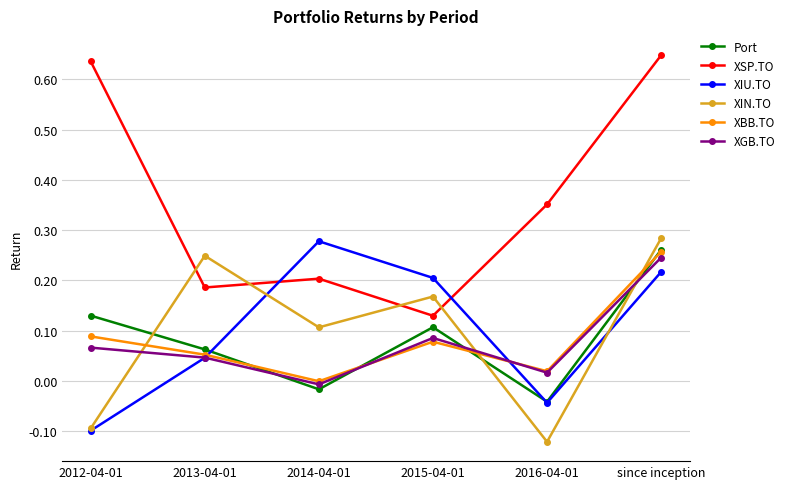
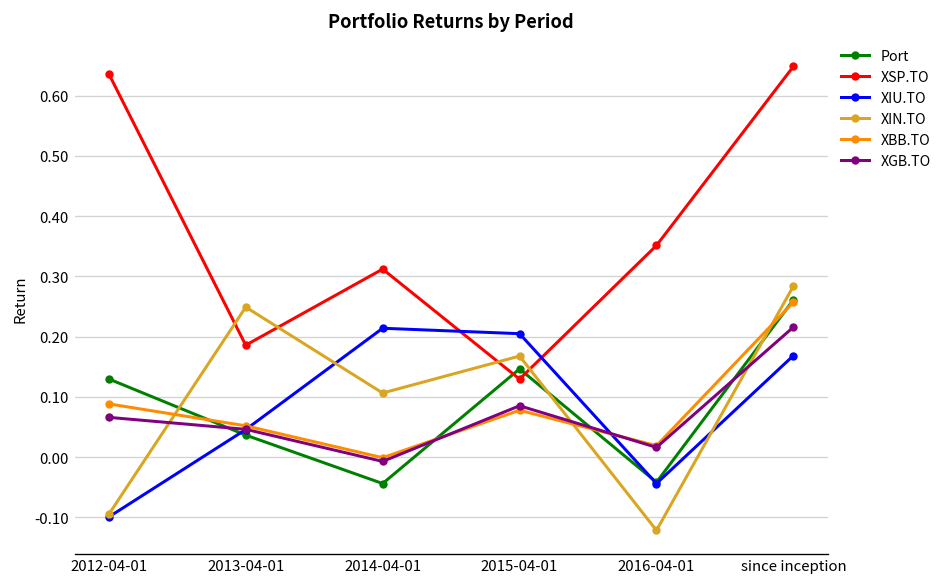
Port, 2013-04-01: 0.06 -> 0.04
Port, 2014-04-01: -0.02 -> -0.04
XSP.TO, 2014-04-01: 0.20 -> 0.31
XIU.TO, 2014-04-01: 0.28 -> 0.21
Port, 2015-04-01: 0.11 -> 0.15
XIU.TO, since inception: 0.22 -> 0.17
XGB.TO, since inception: 0.25 -> 0.22
